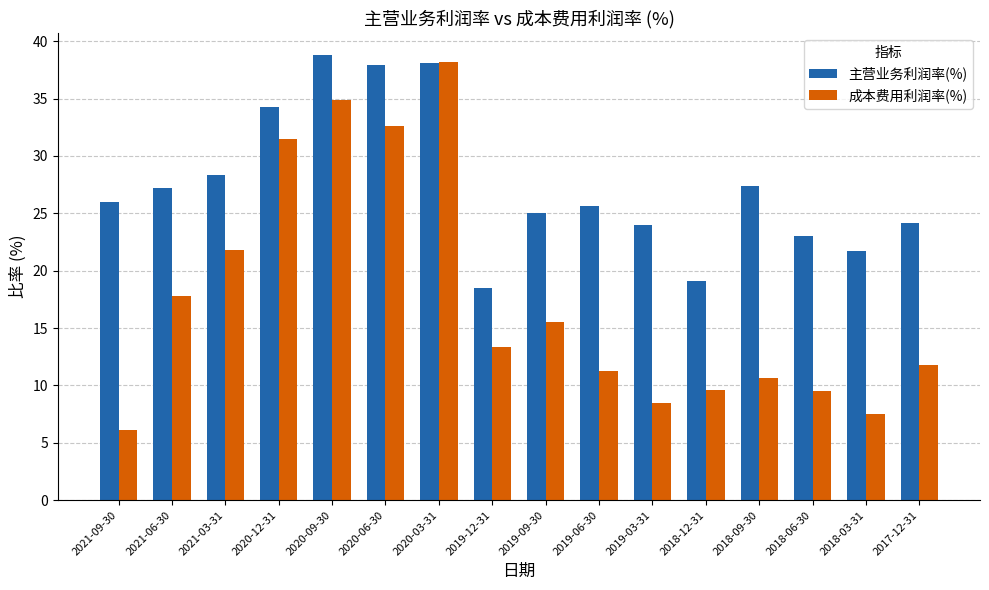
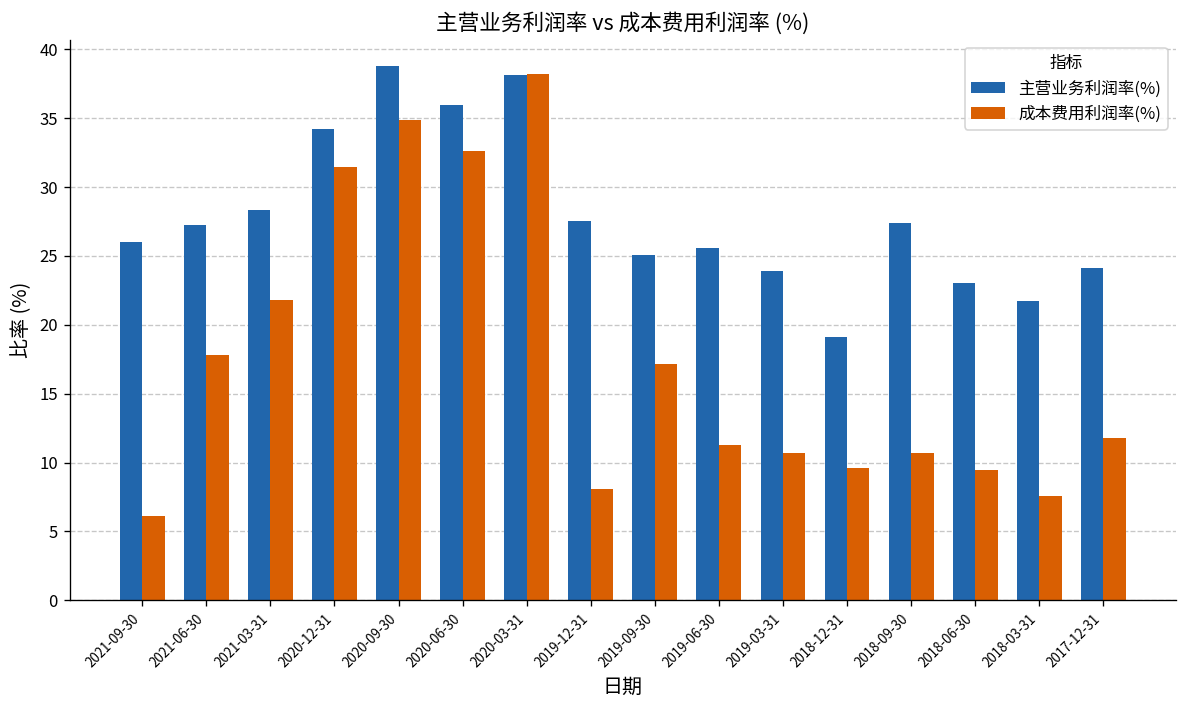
主营业务利润率(%), 2020-06-30: 37.9 -> 36.0
主营业务利润率(%), 2019-12-31: 18.5 -> 27.6
成本费用利润率(%), 2019-12-31: 13.4 -> 8.1
成本费用利润率(%), 2019-09-30: 15.5 -> 17.2
成本费用利润率(%), 2019-03-31: 8.4 -> 10.7
